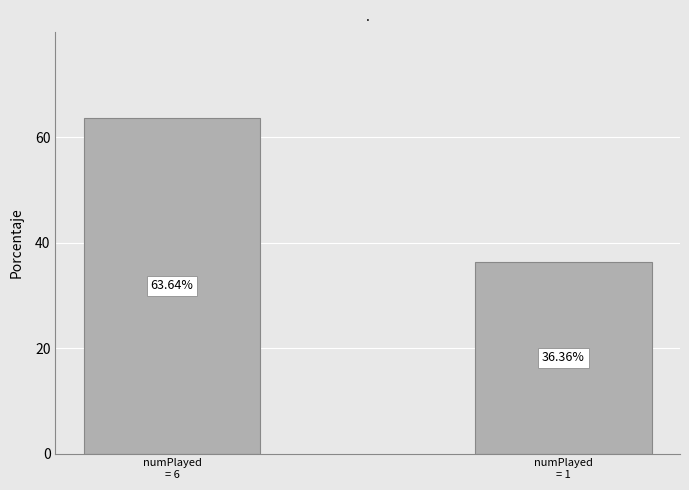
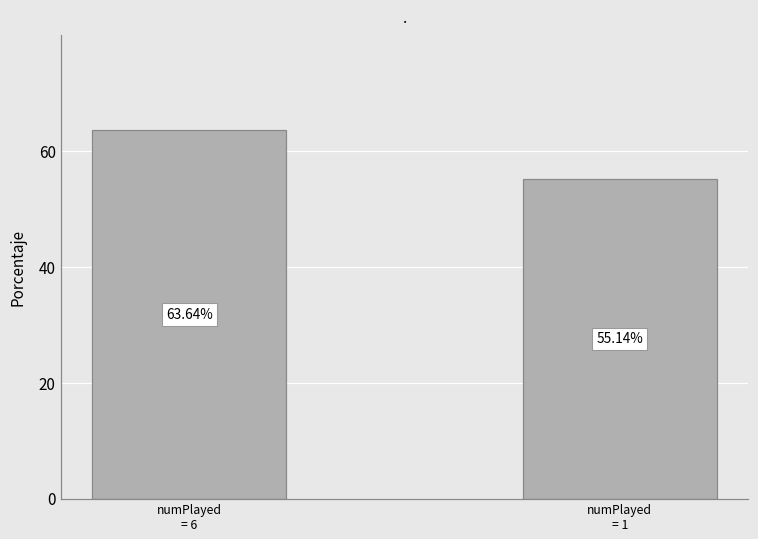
numPlayed = 1: 36.36% -> 55.14%
